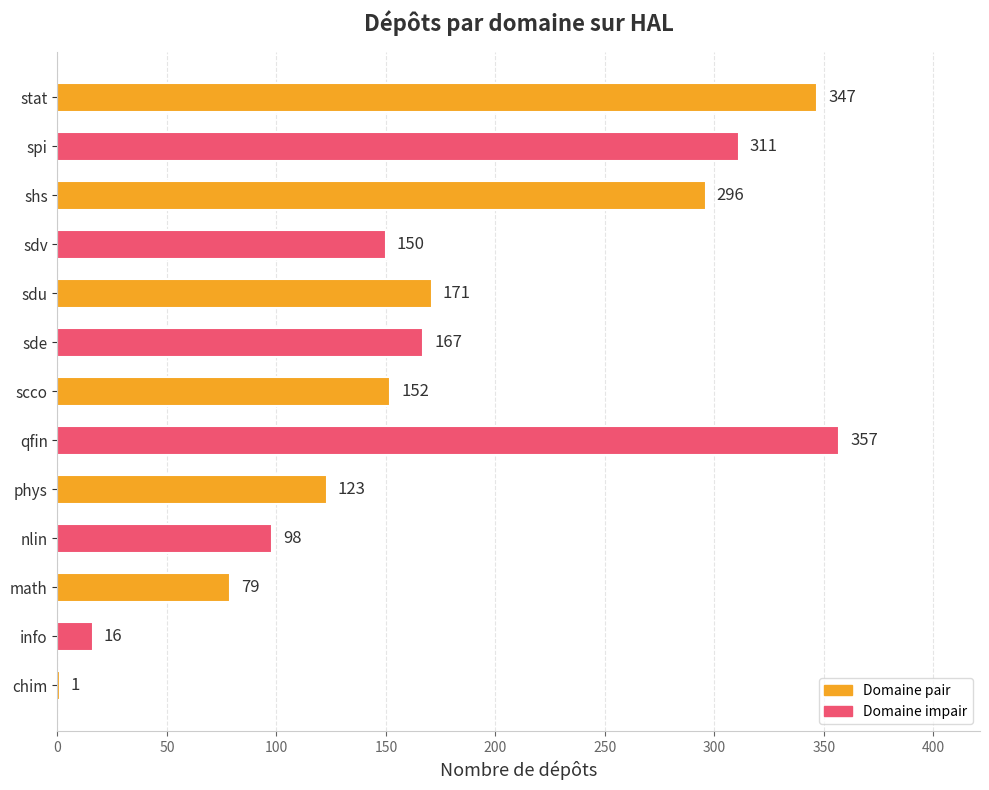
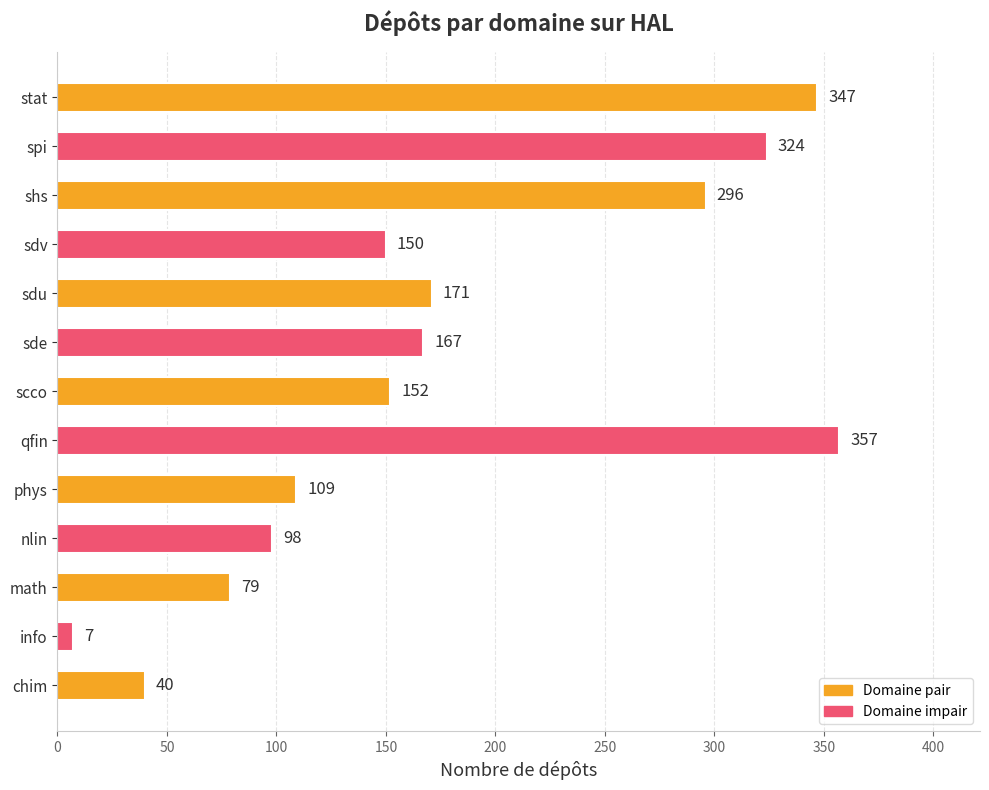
spi: 311 -> 324
phys: 123 -> 109
info: 16 -> 7
chim: 1 -> 40
